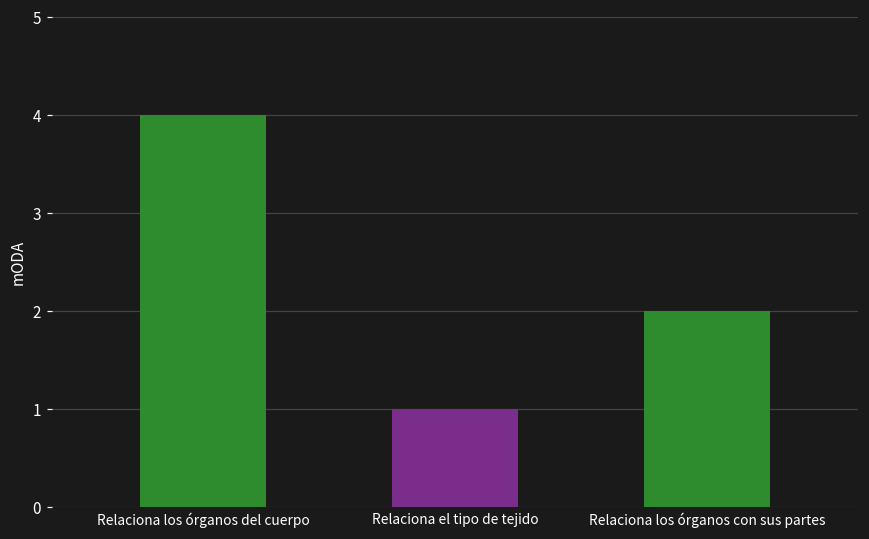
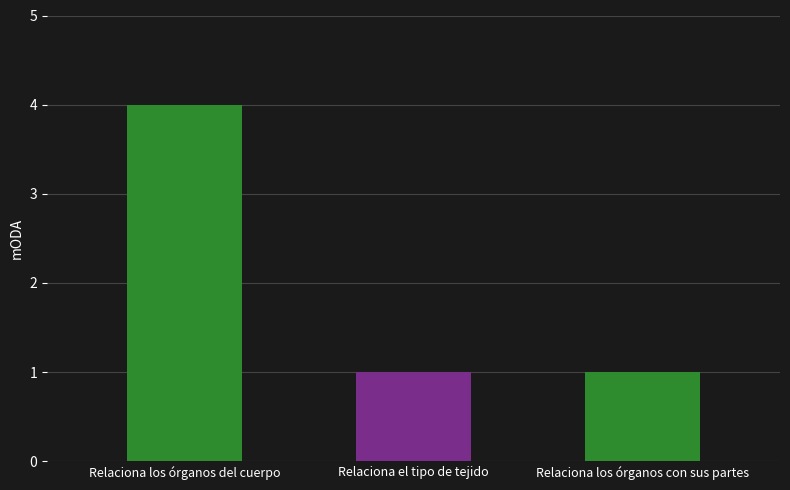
Relaciona los órganos con sus partes: 2 -> 1
